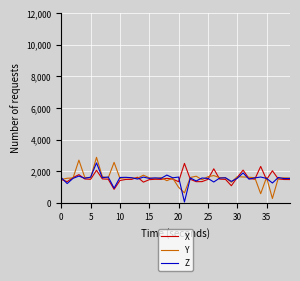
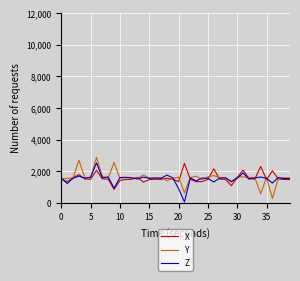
Y, 20: 1,000 -> 1,600
Z, 20: 1,600 -> 900
